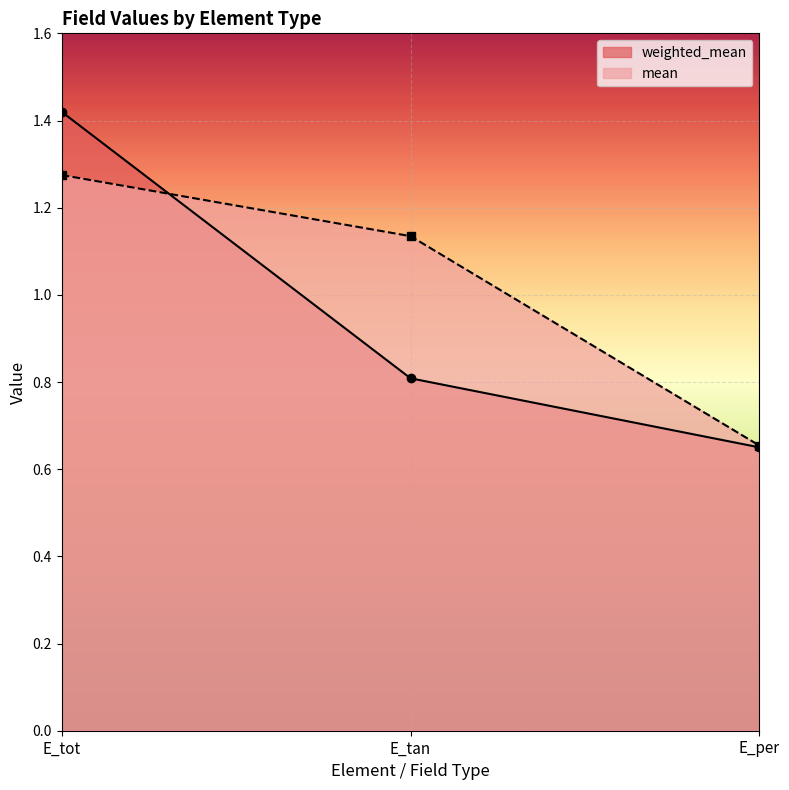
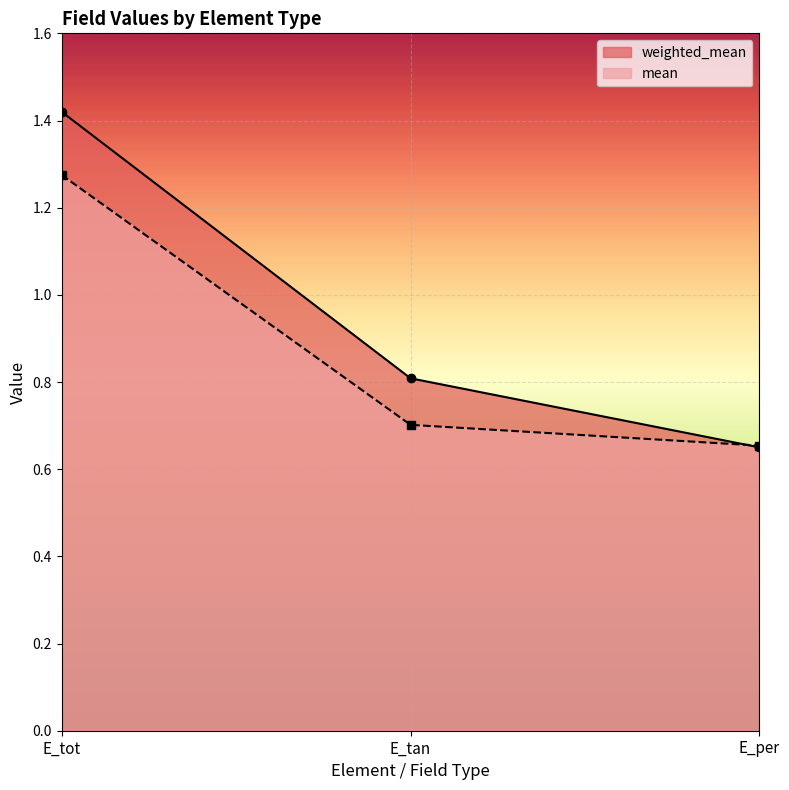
mean, E_tan: 1.13 -> 0.70
